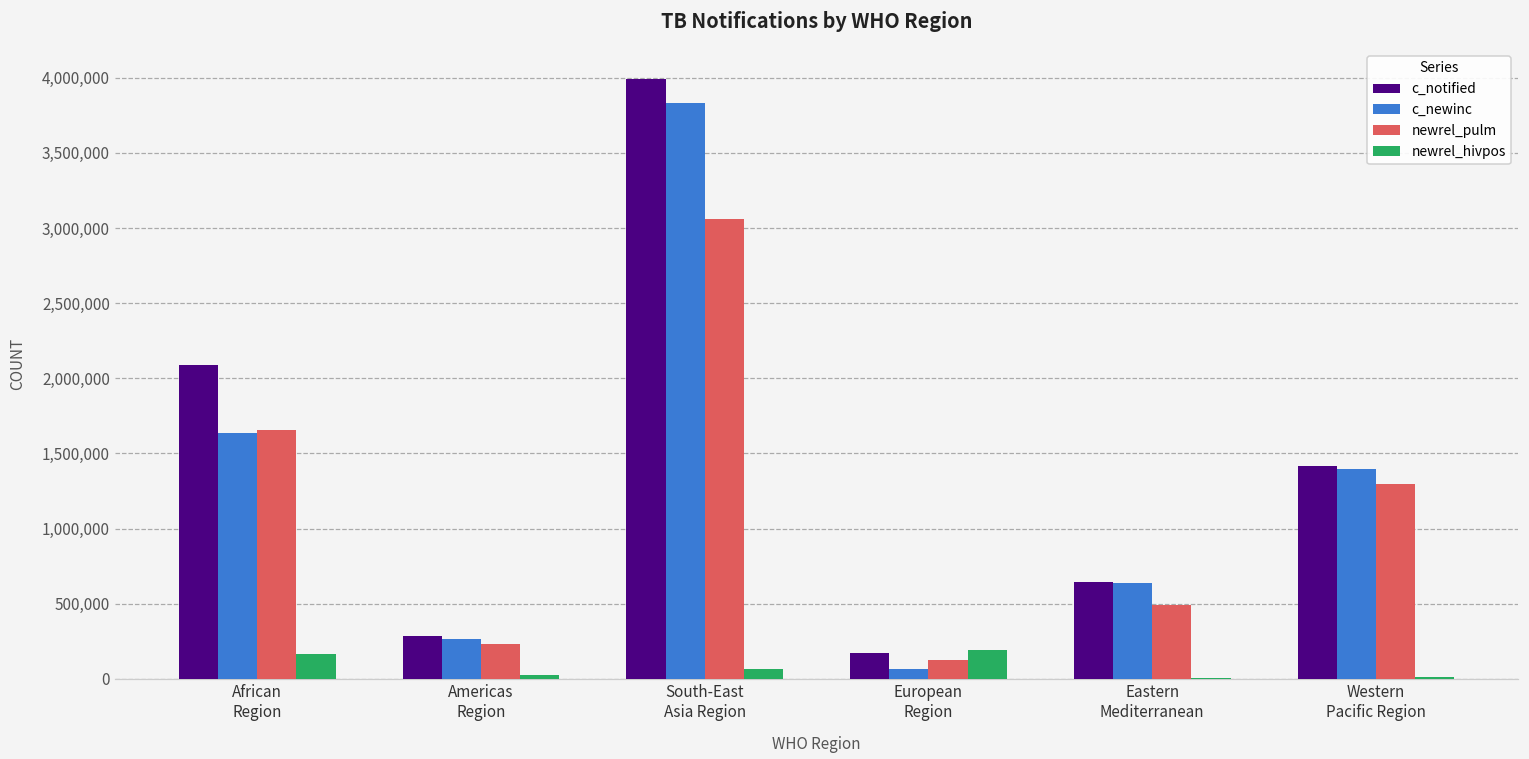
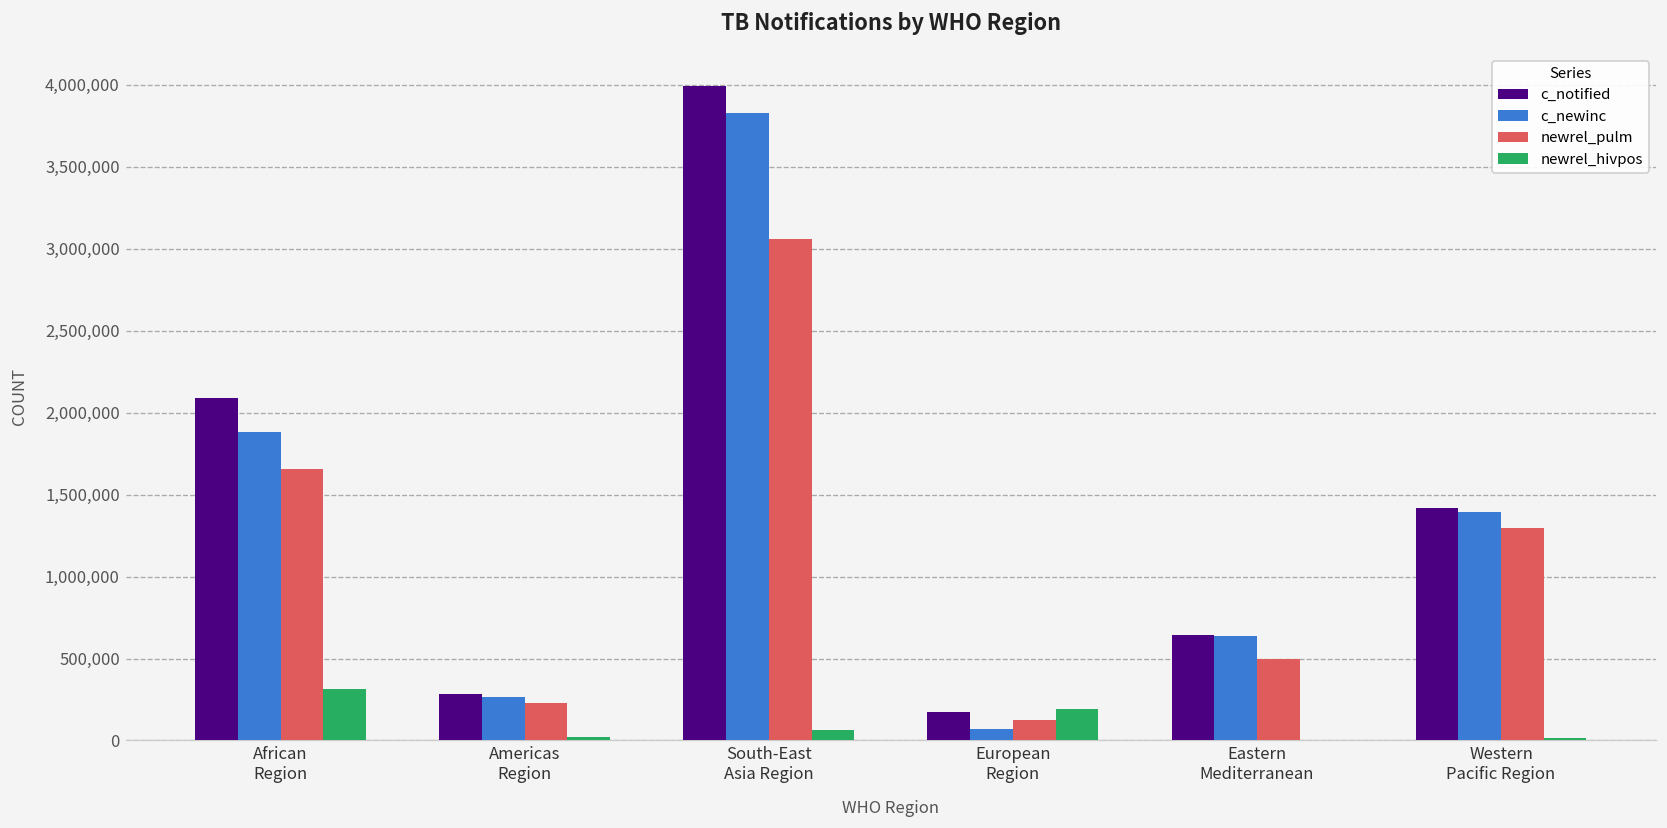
c_newinc, African Region: 1,630,000 -> 1,880,000
newrel_hivpos, African Region: 170,000 -> 310,000
